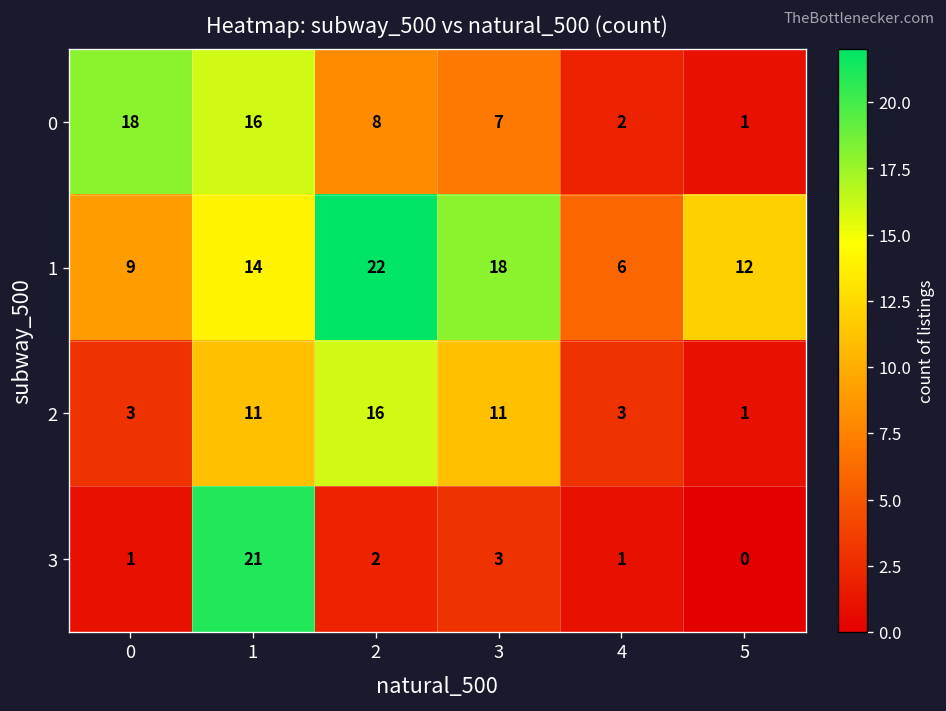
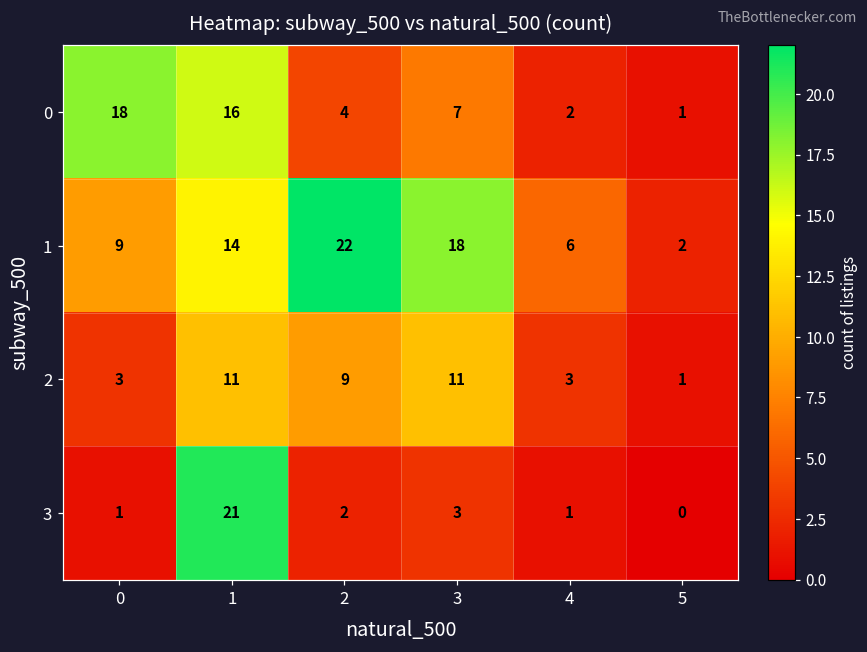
0, 2: 8 -> 4
1, 5: 12 -> 2
2, 2: 16 -> 9
